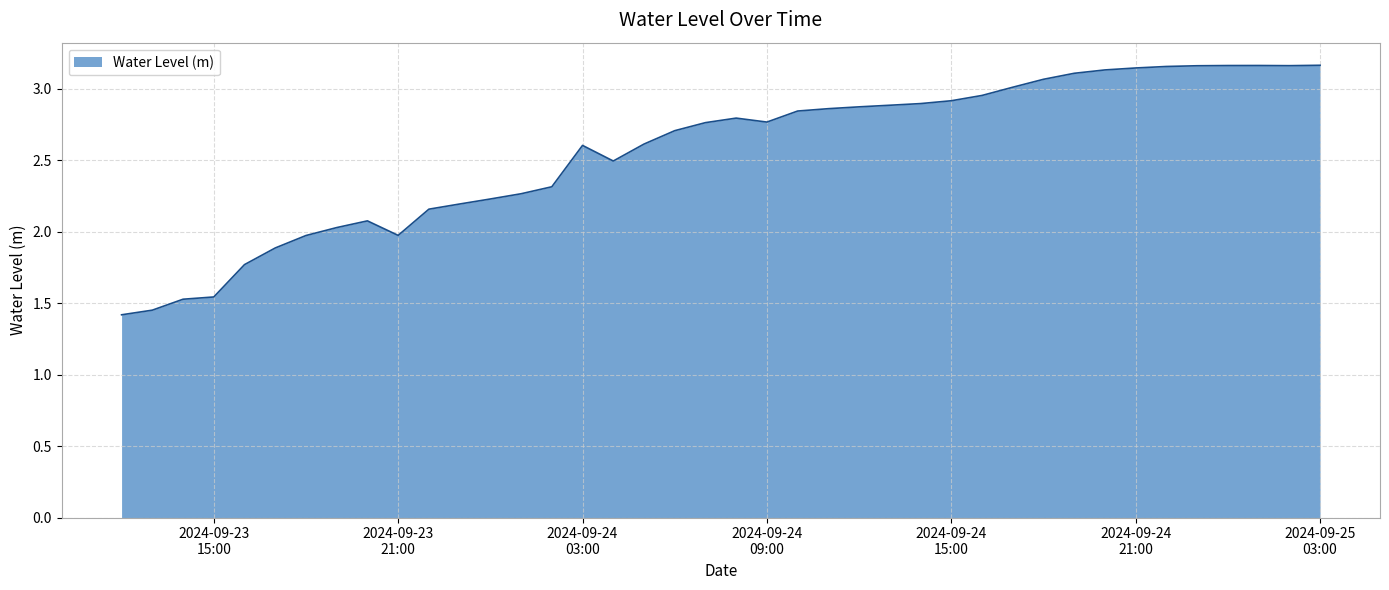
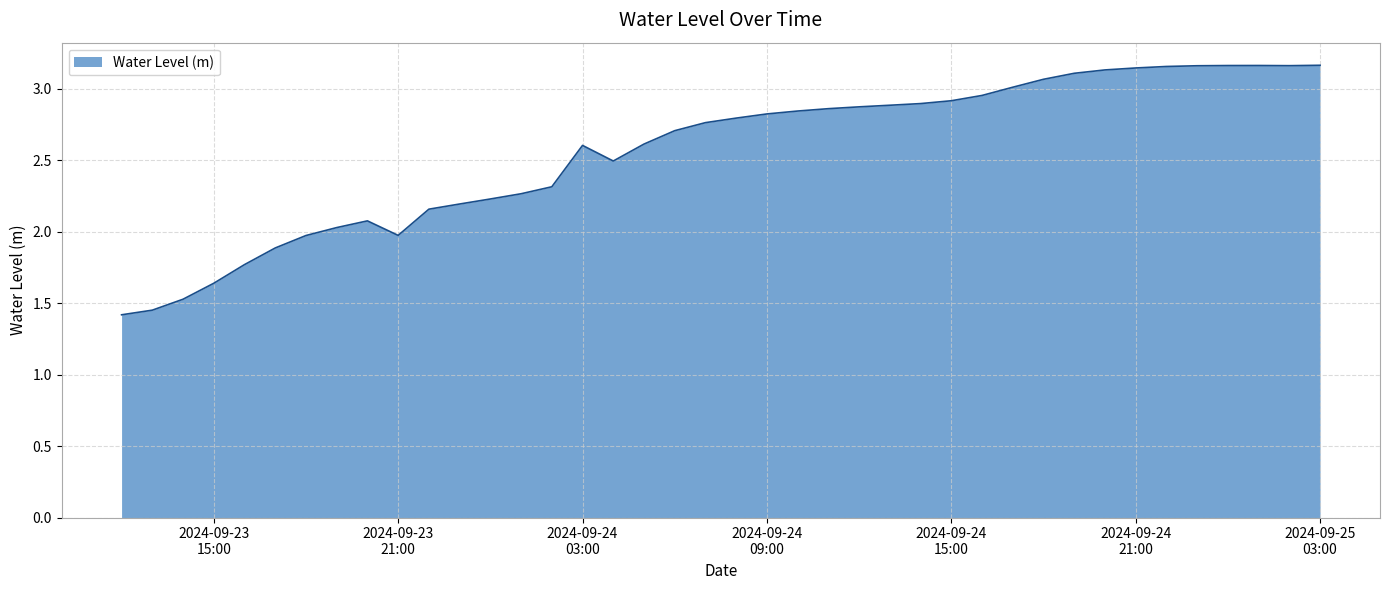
2024-09-23 15:00: 1.54 -> 1.64
2024-09-24 09:00: 2.77 -> 2.82
